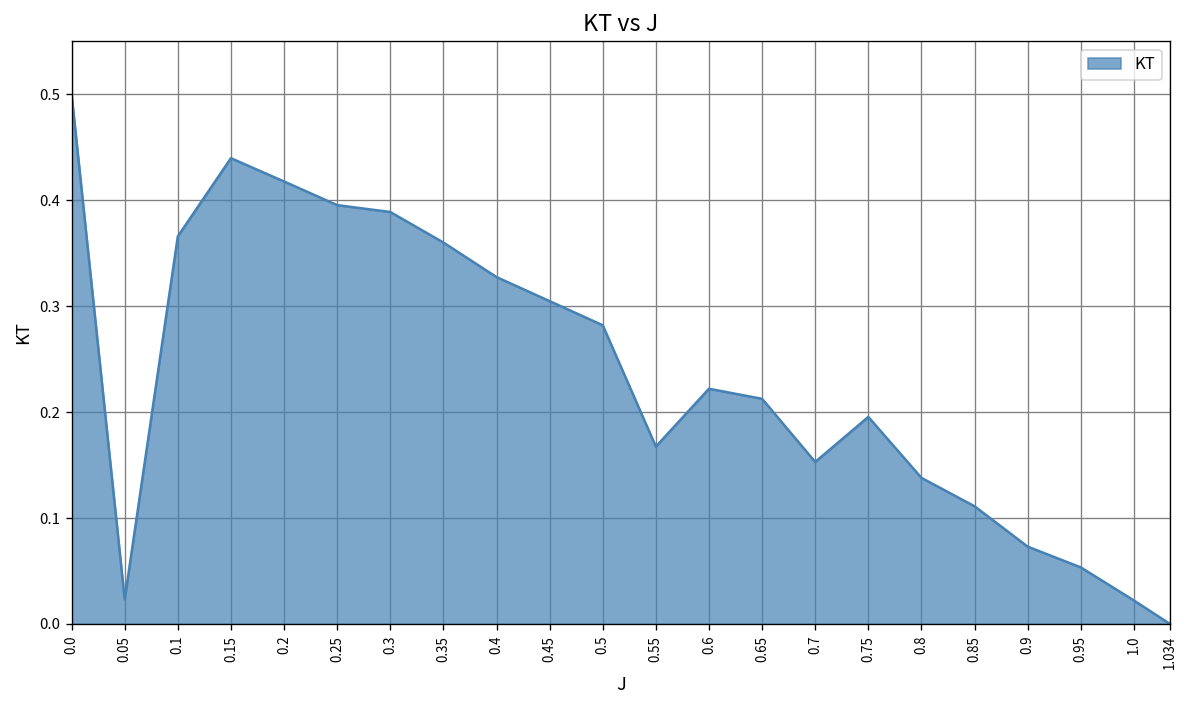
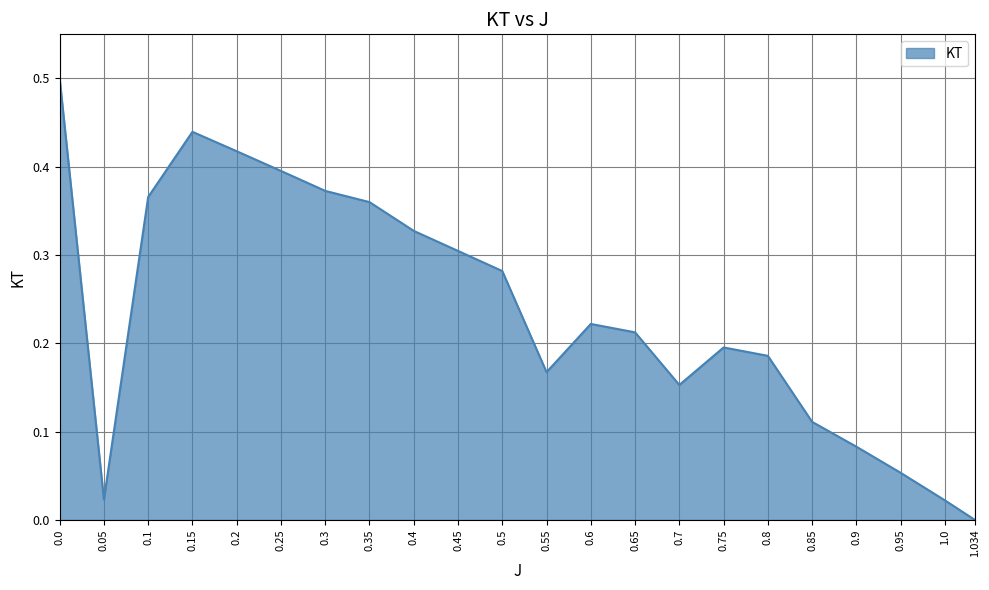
0.3: 0.39 -> 0.37
0.8: 0.14 -> 0.19
0.9: 0.07 -> 0.08
